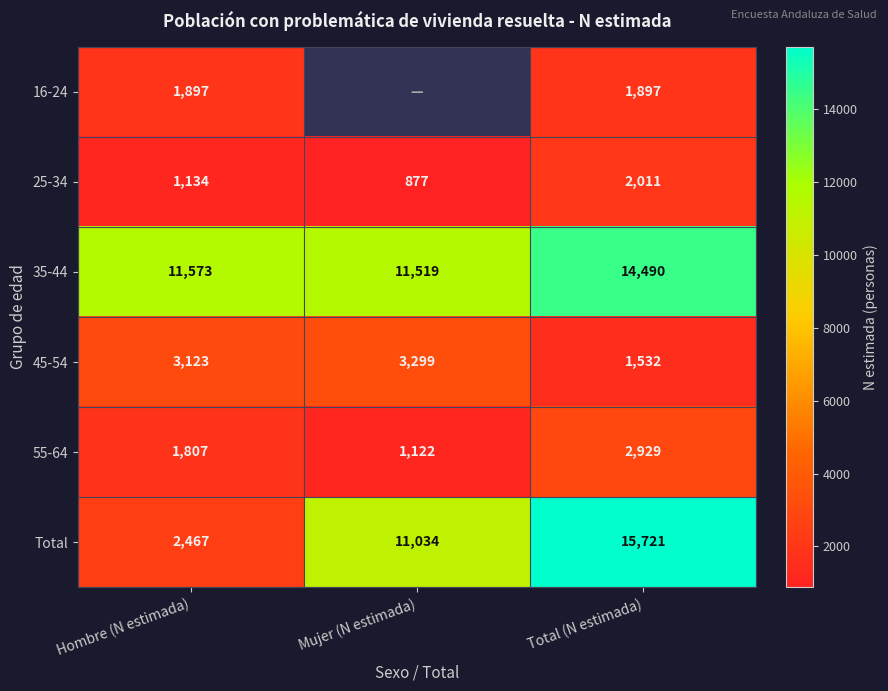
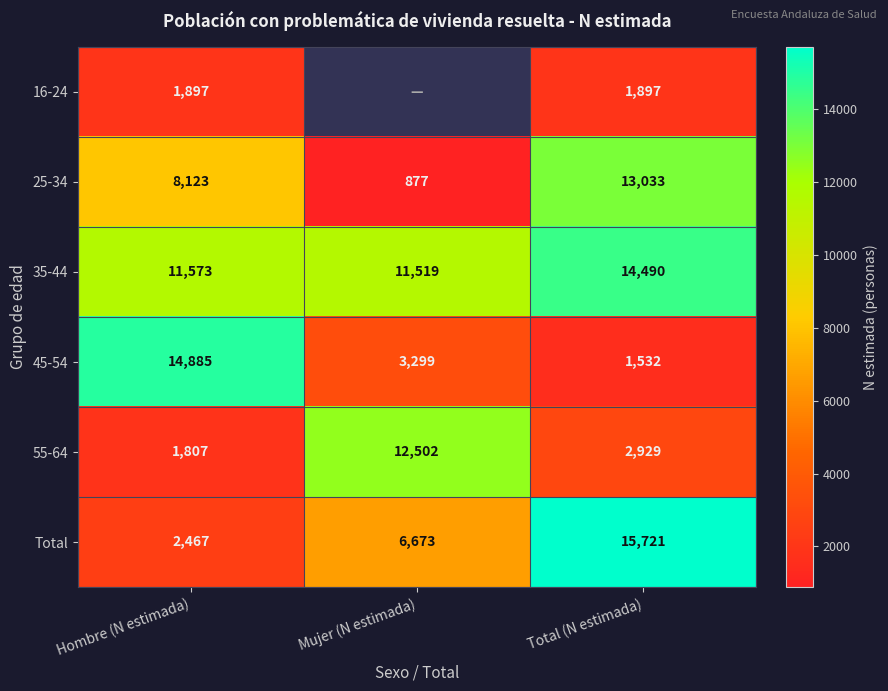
25-34, Hombre (N estimada): 1,134 -> 8,123
25-34, Total (N estimada): 2,011 -> 13,033
45-54, Hombre (N estimada): 3,123 -> 14,885
55-64, Mujer (N estimada): 1,122 -> 12,502
Total, Mujer (N estimada): 11,034 -> 6,673
